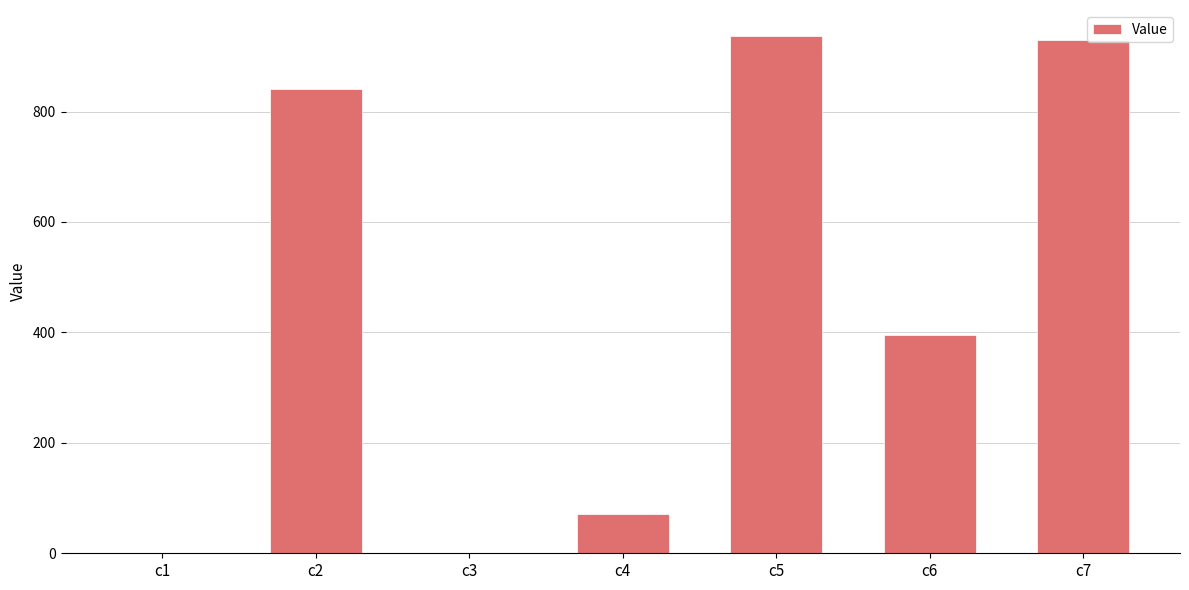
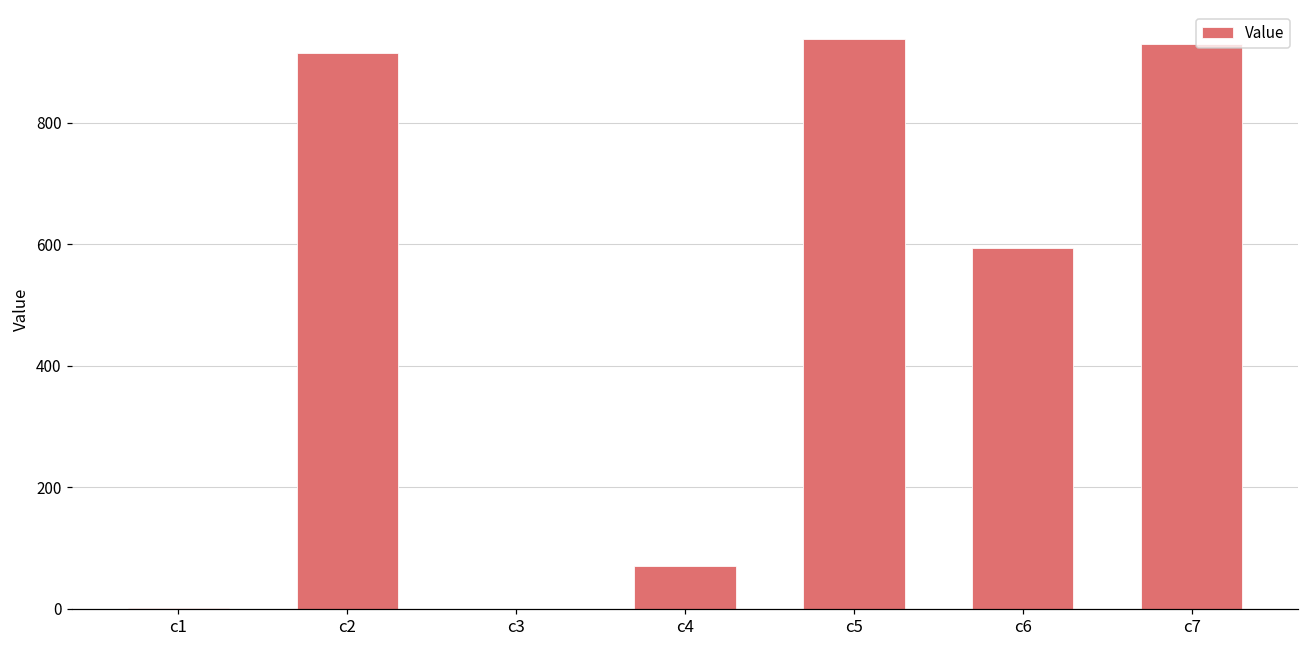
c2: 840 -> 920
c6: 400 -> 590
